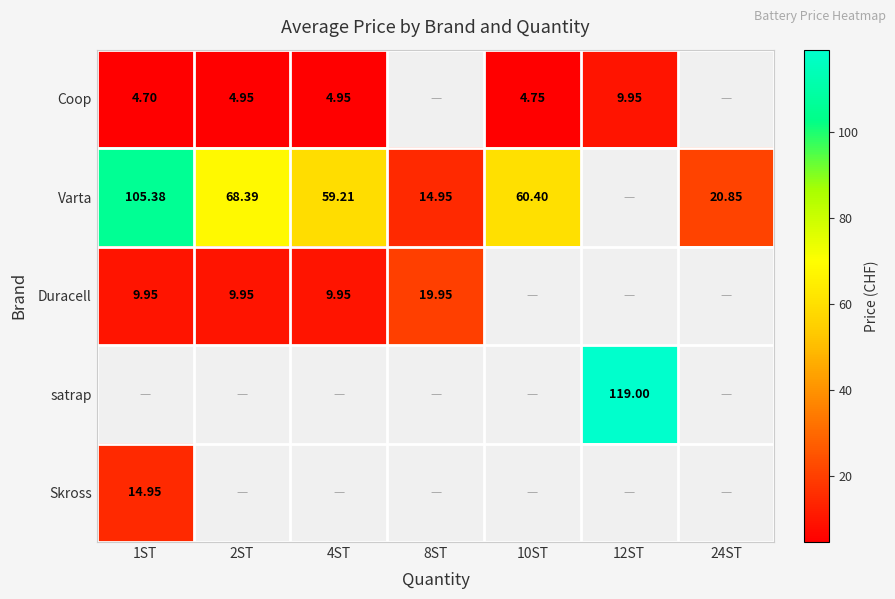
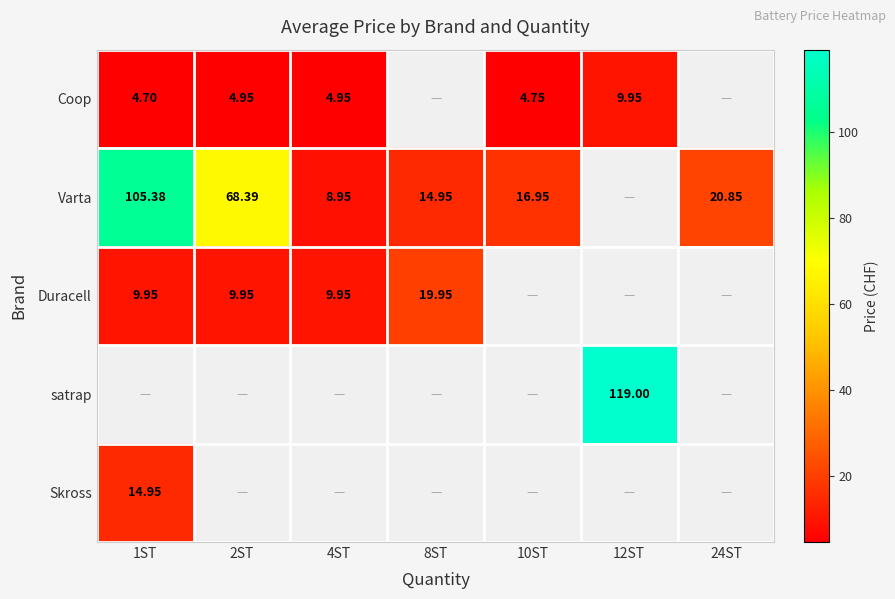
Varta, 4ST: 59.21 -> 8.95
Varta, 10ST: 60.40 -> 16.95
